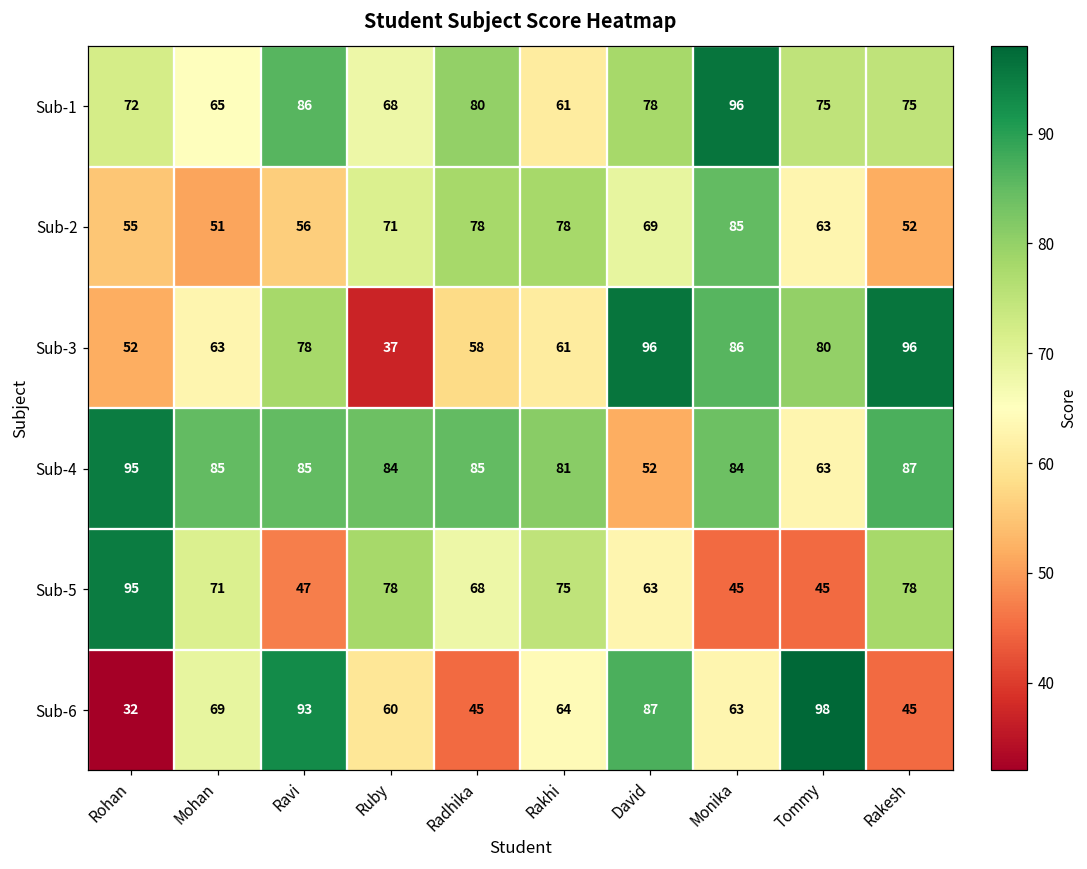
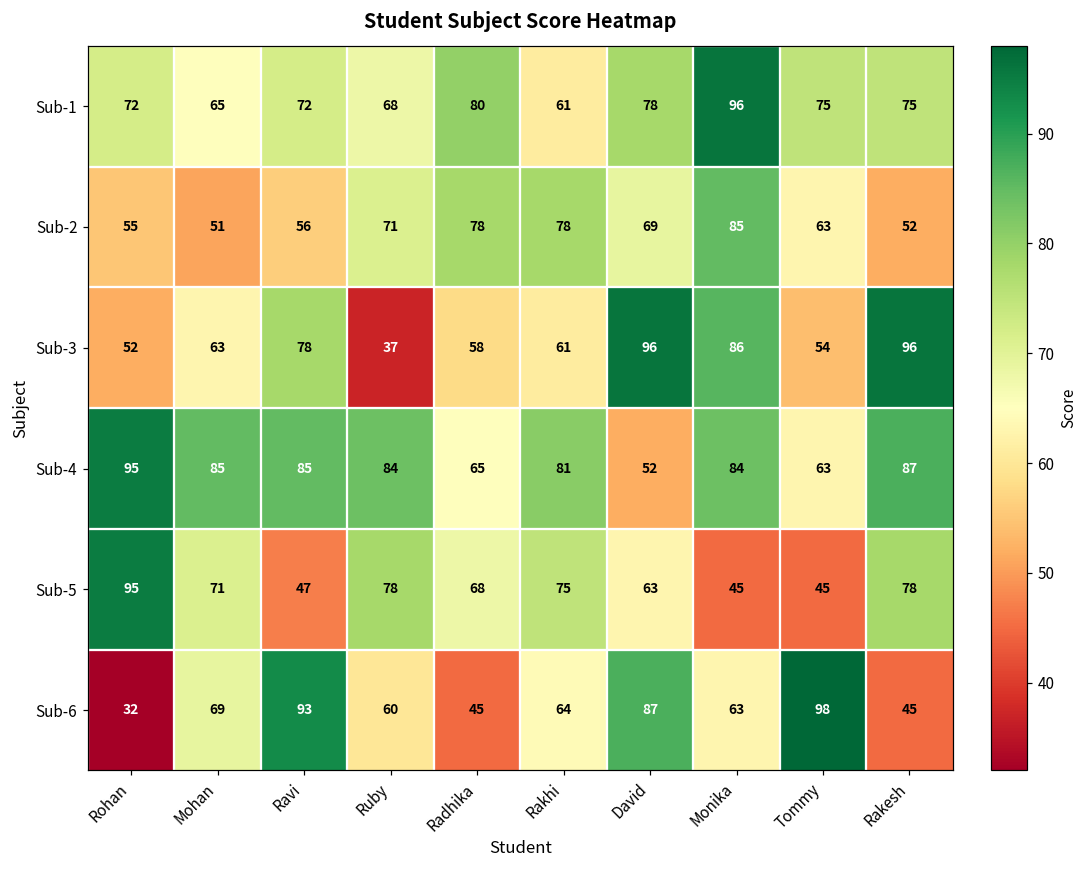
Sub-1, Ravi: 86 -> 72
Sub-3, Tommy: 80 -> 54
Sub-4, Radhika: 85 -> 65
